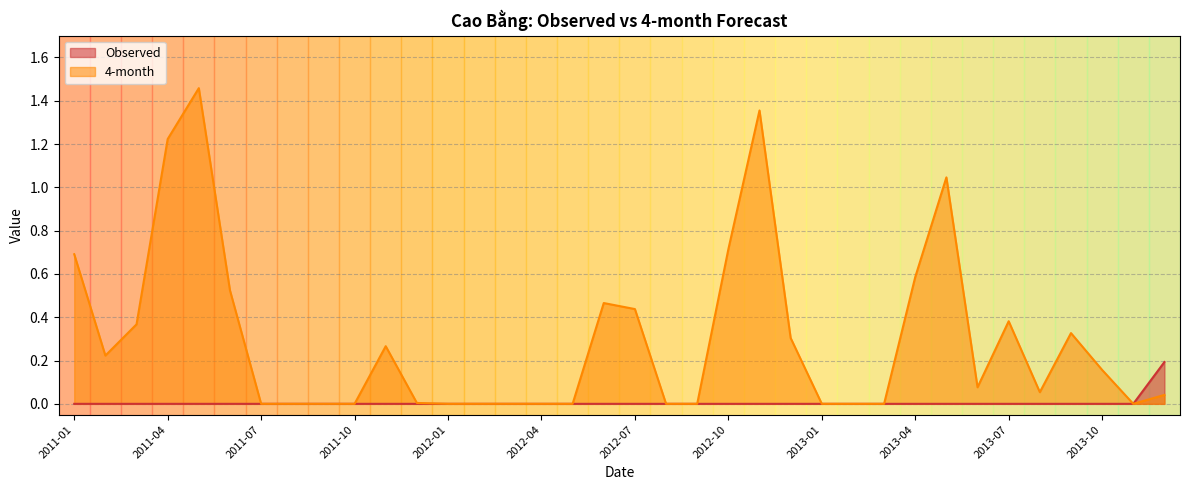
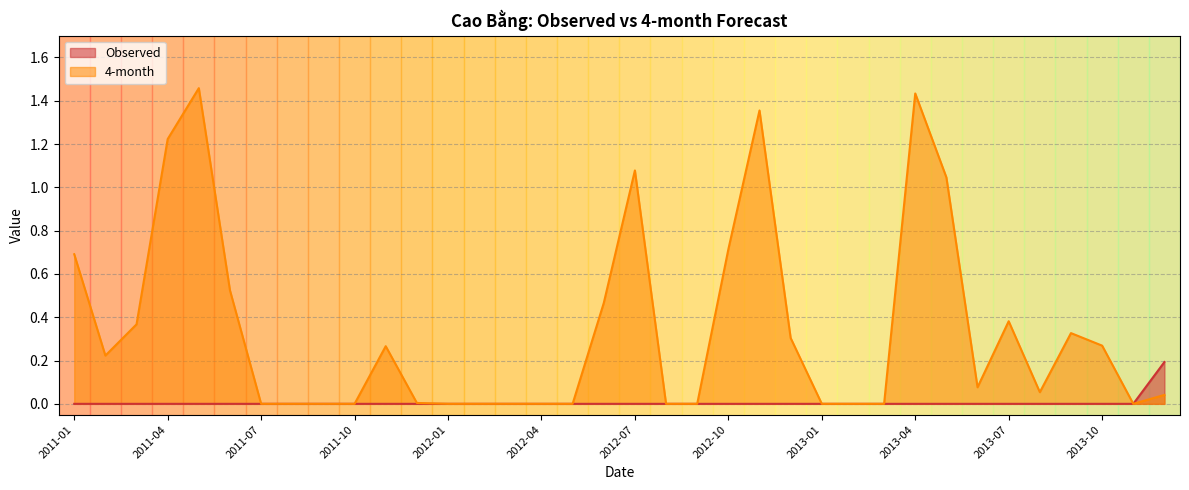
4-month, 2012-07: 0.44 -> 1.08
4-month, 2013-04: 0.59 -> 1.43
4-month, 2013-10: 0.16 -> 0.27
